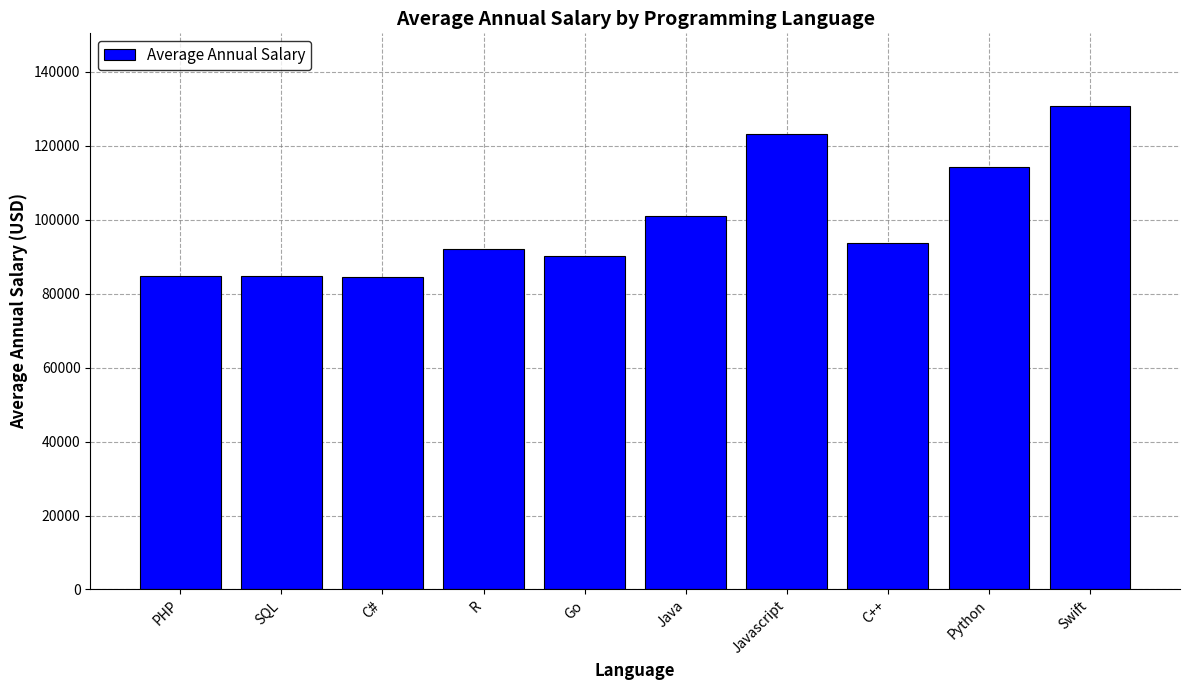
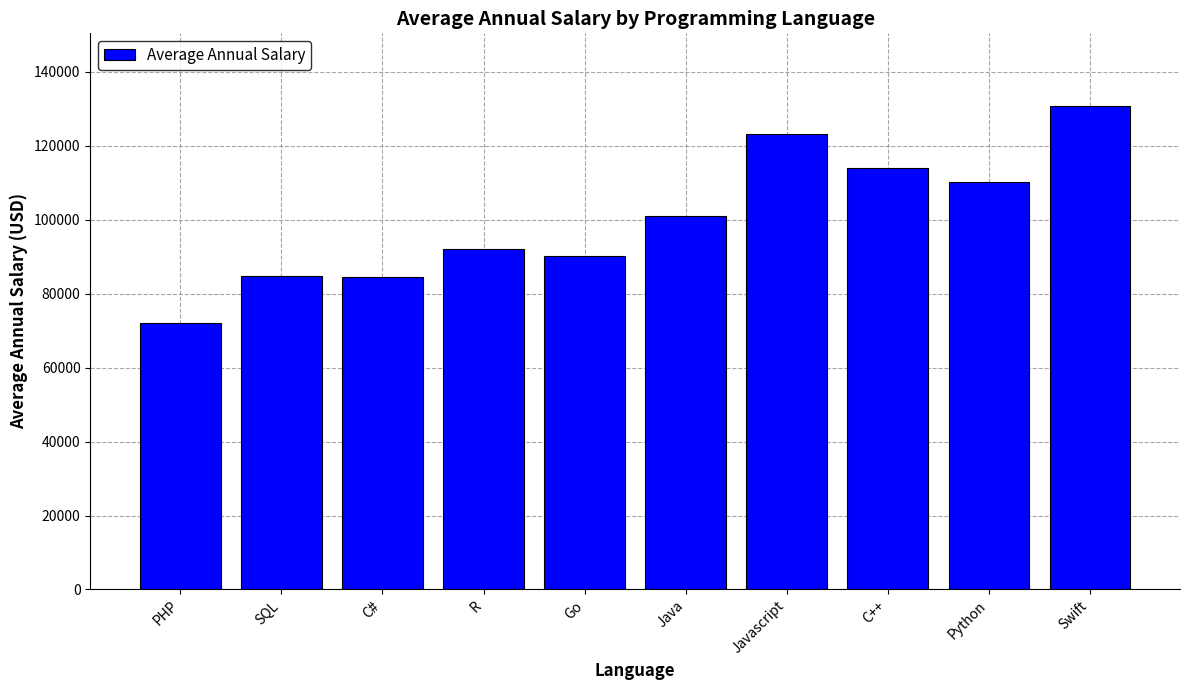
PHP: 85000 -> 72000
C++: 94000 -> 114000
Python: 114000 -> 110000
